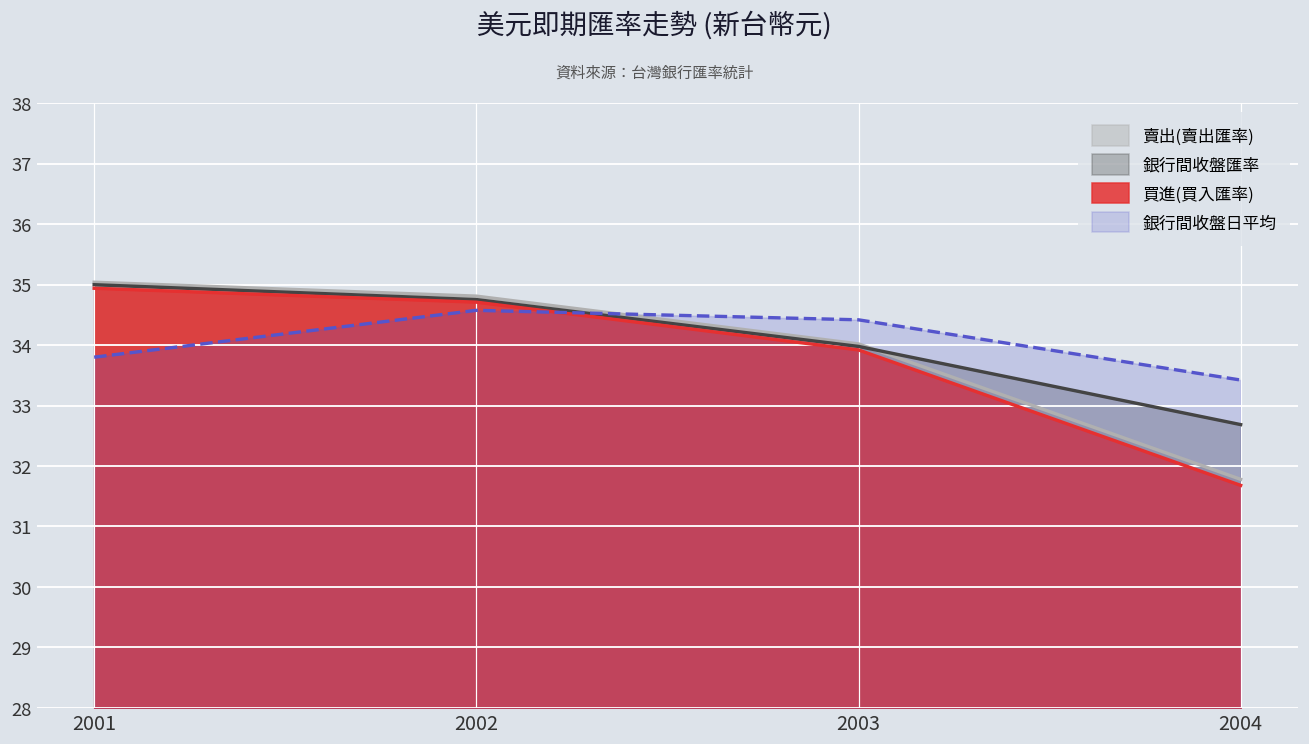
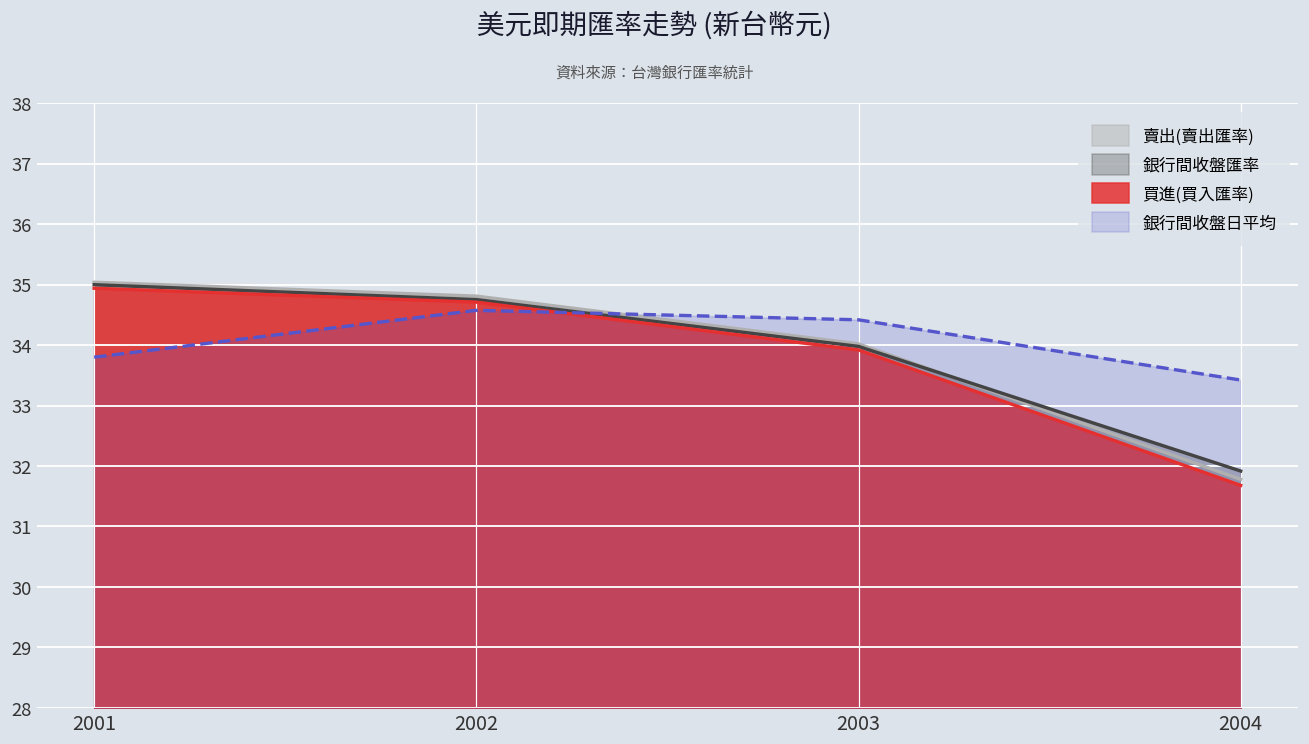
銀行間收盤匯率, 2004: 32.7 -> 31.9
